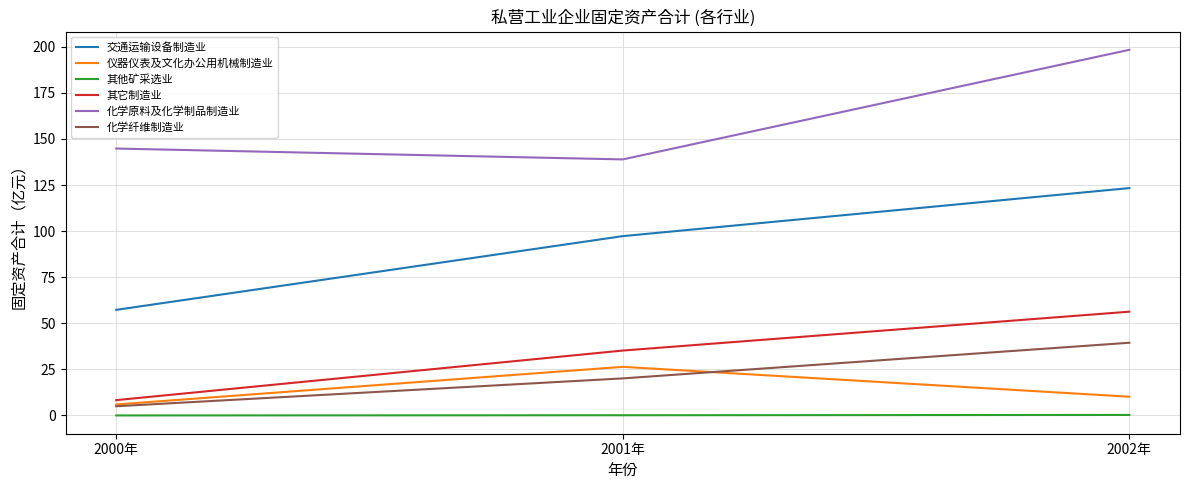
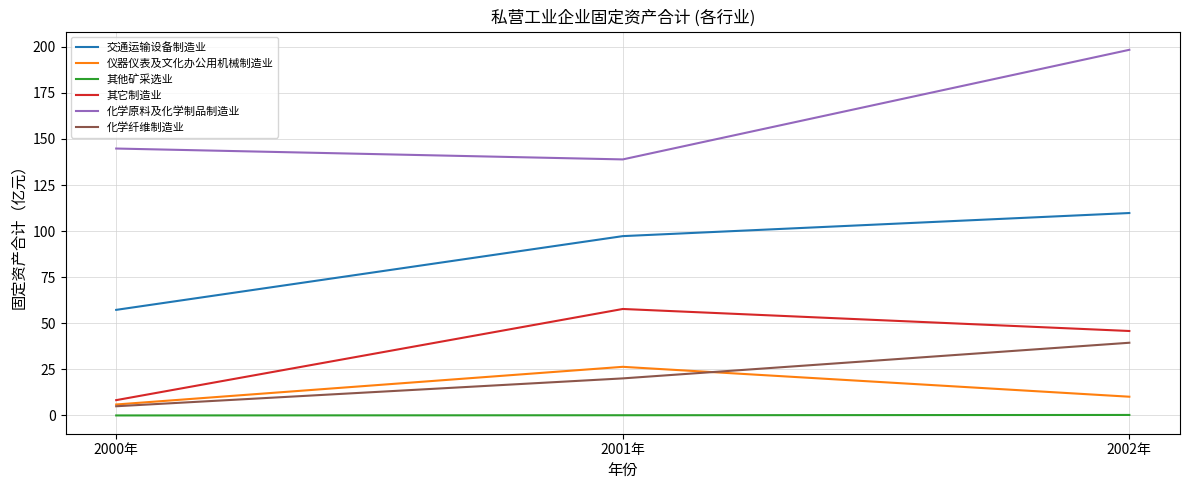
其它制造业, 2001年: 35 -> 58
交通运输设备制造业, 2002年: 123 -> 110
其它制造业, 2002年: 56 -> 46
